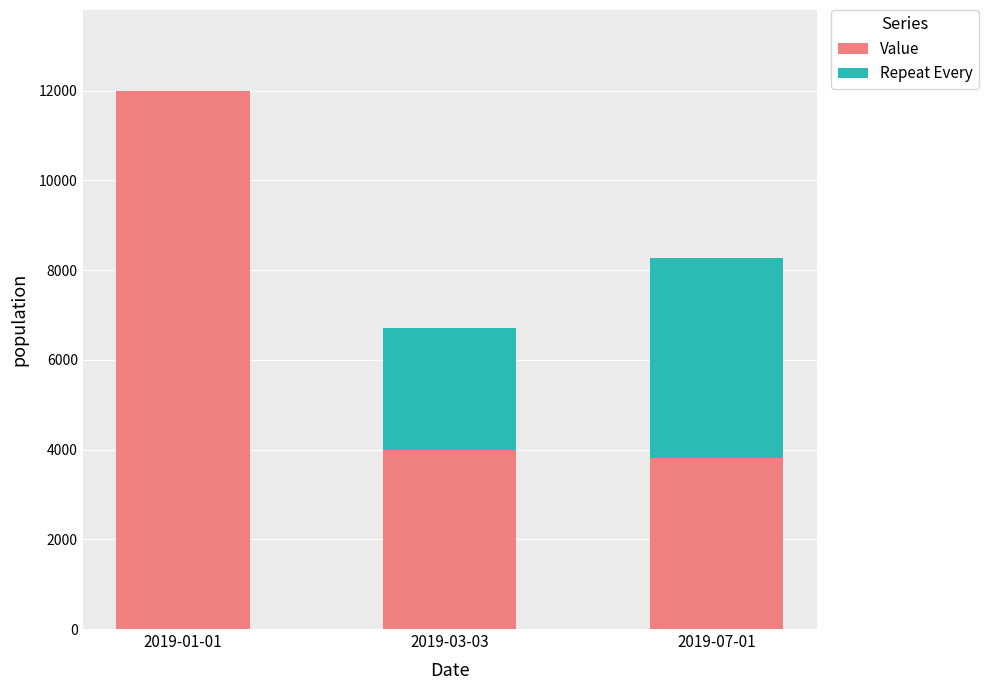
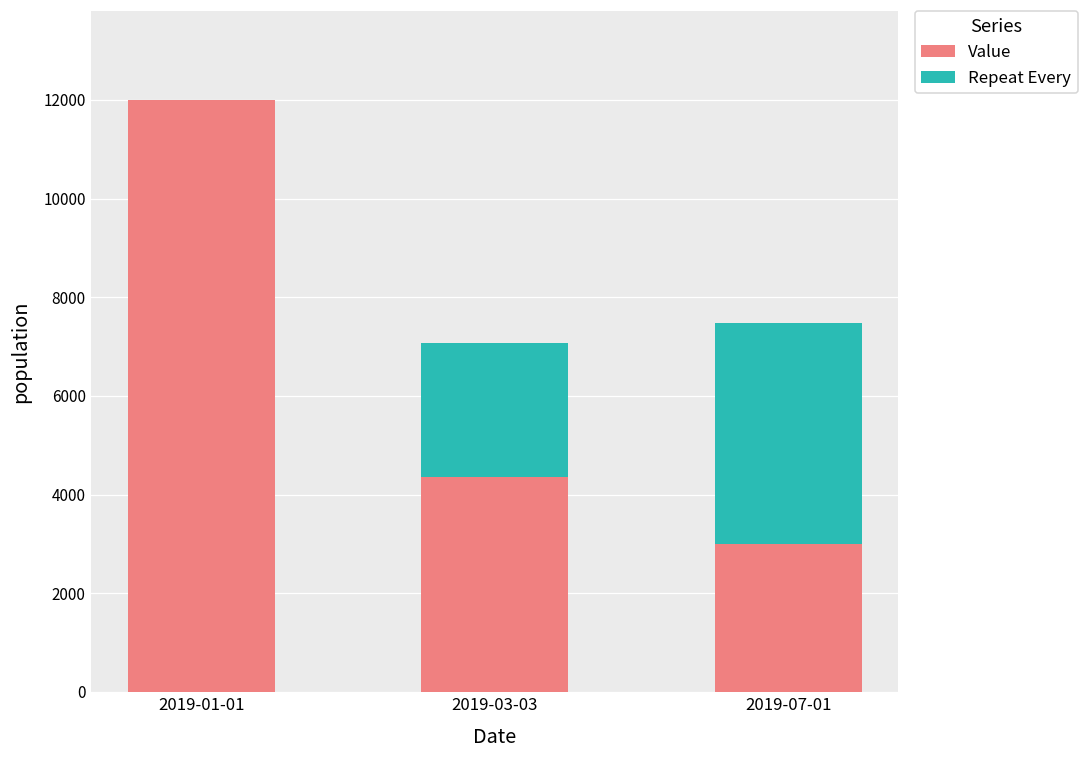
Value, 2019-03-03: 4000 -> 4400
Value, 2019-07-01: 3800 -> 3000
